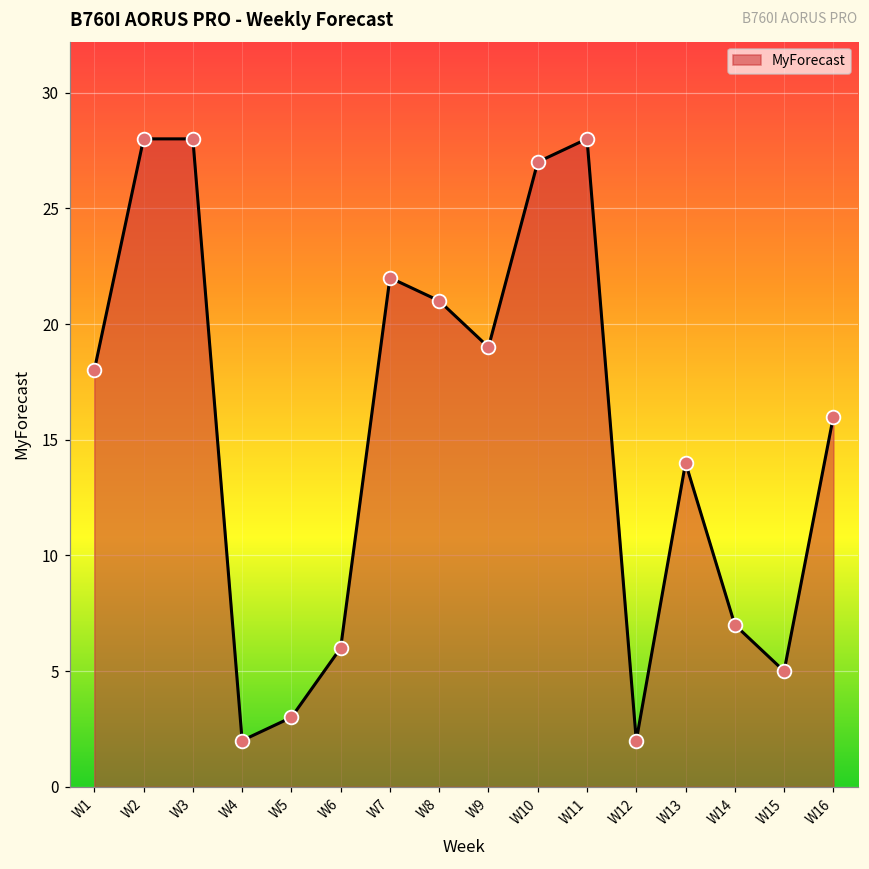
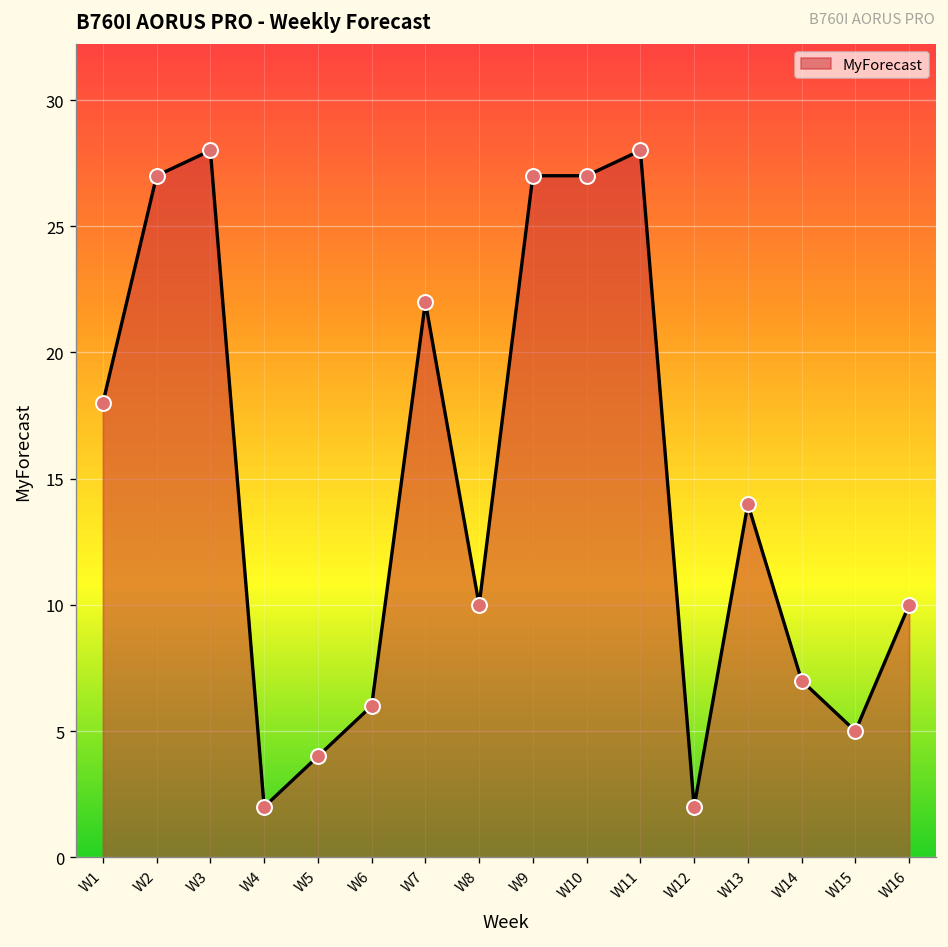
W2: 28 -> 27
W5: 3 -> 4
W8: 21 -> 10
W9: 19 -> 27
W16: 16 -> 10
